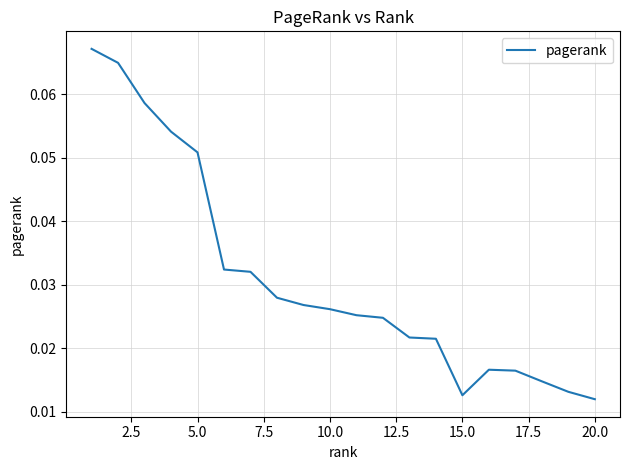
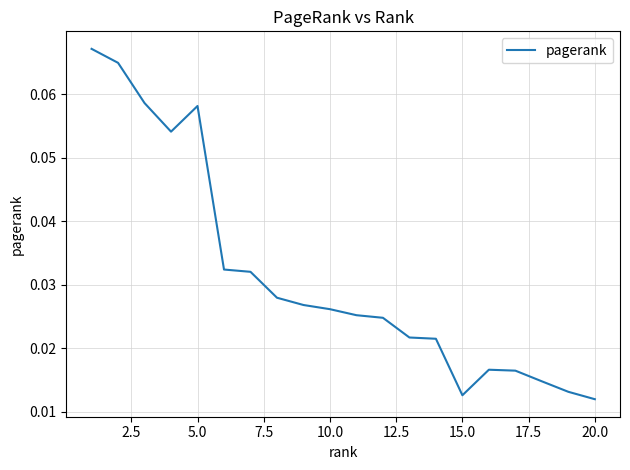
5.0: 0.051 -> 0.058
